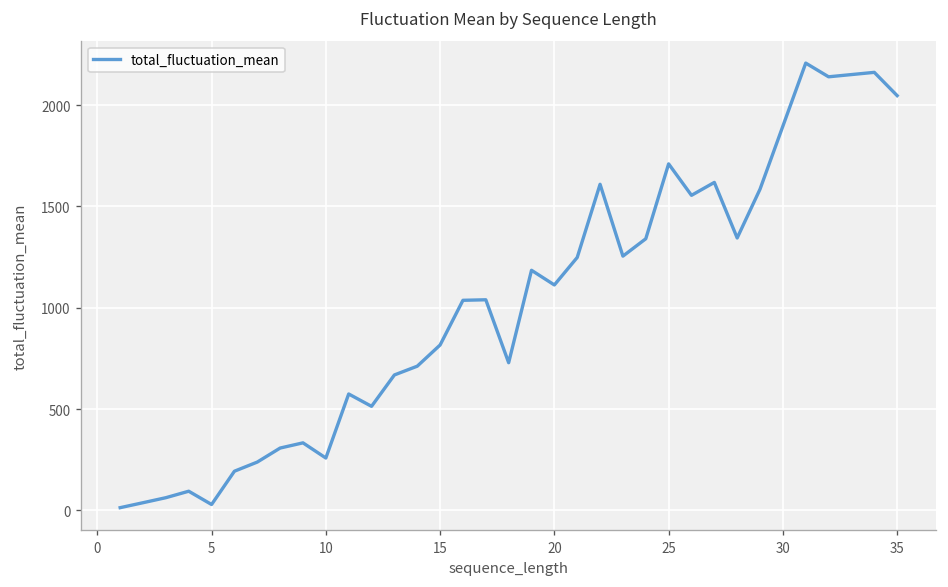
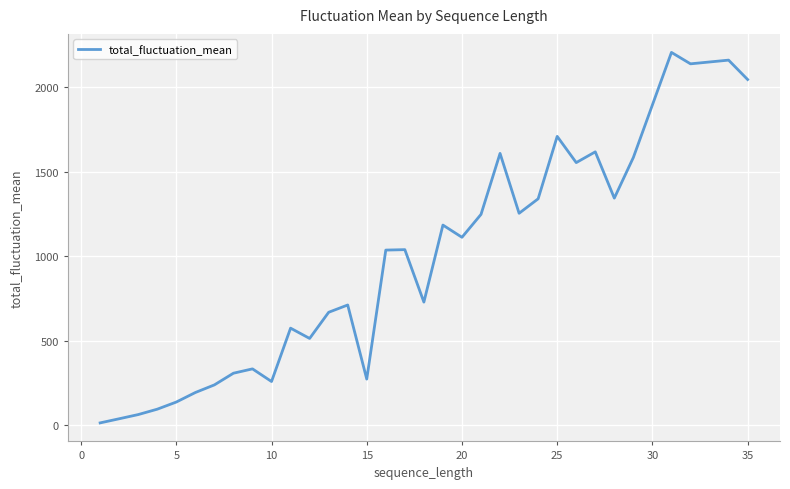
5: 30 -> 140
15: 820 -> 270
